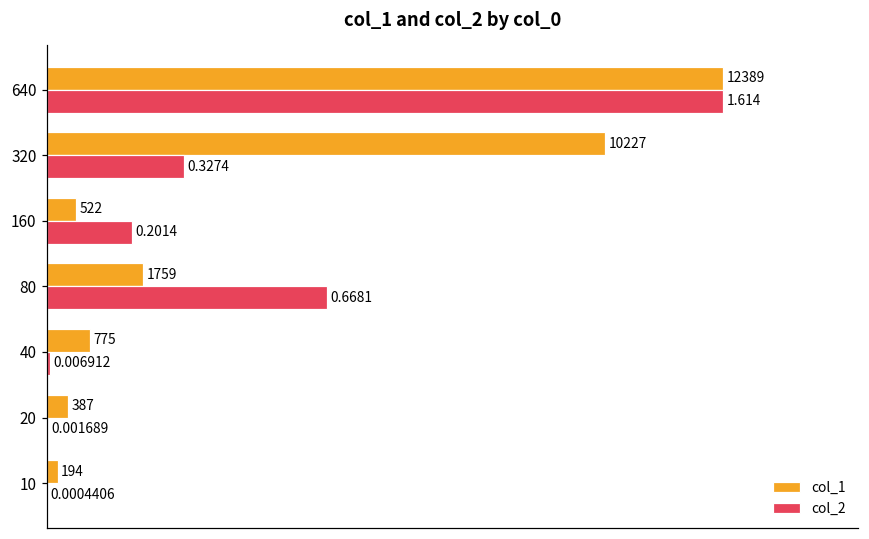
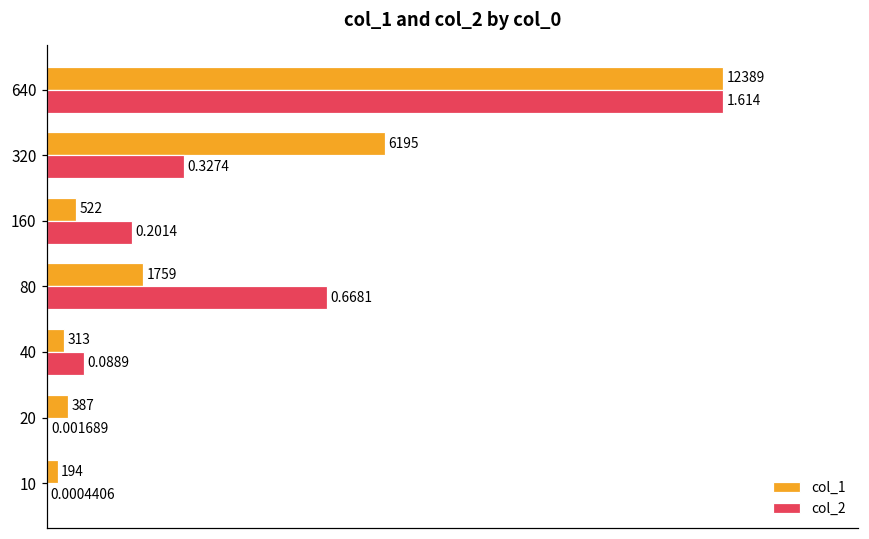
col_1, 320: 10227 -> 6195
col_1, 40: 775 -> 313
col_2, 40: 0.006912 -> 0.0889
